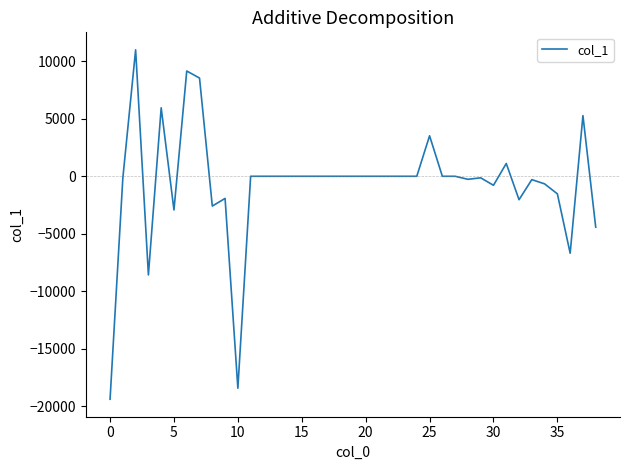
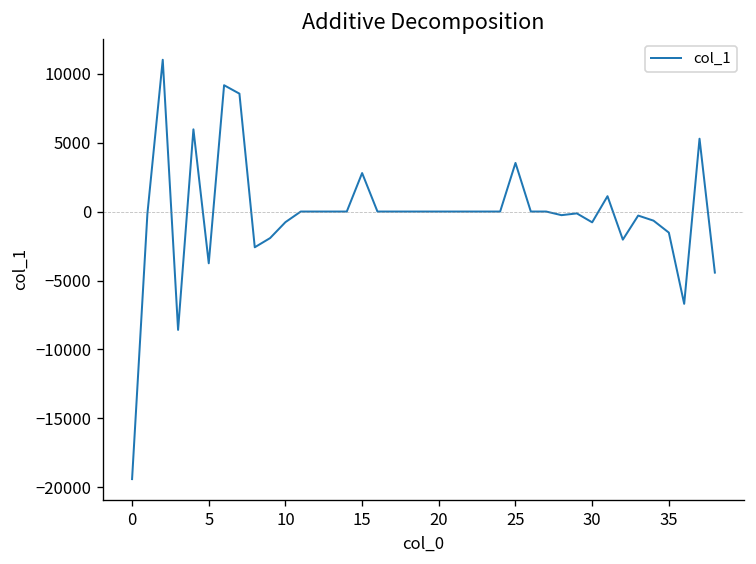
5: -2900 -> -3800
10: -18400 -> -800
15: 0 -> 2800
